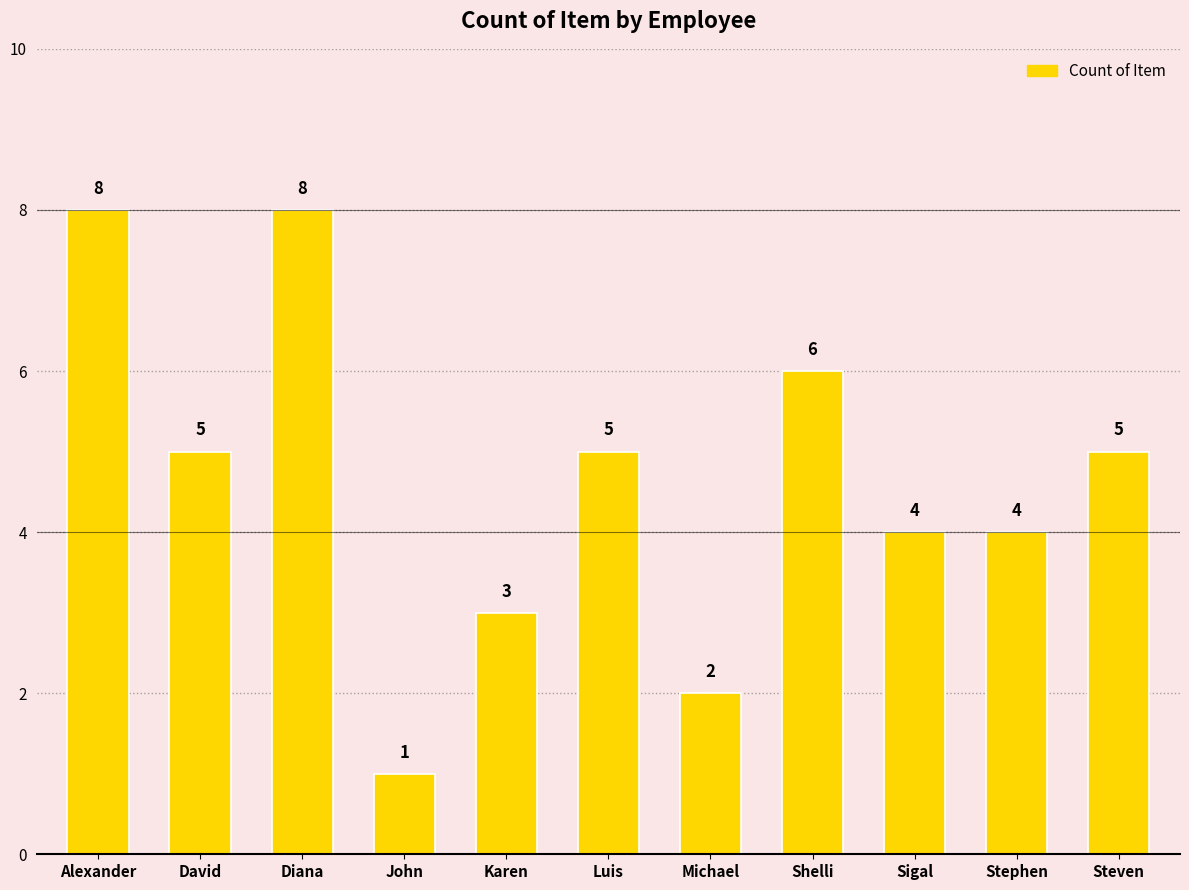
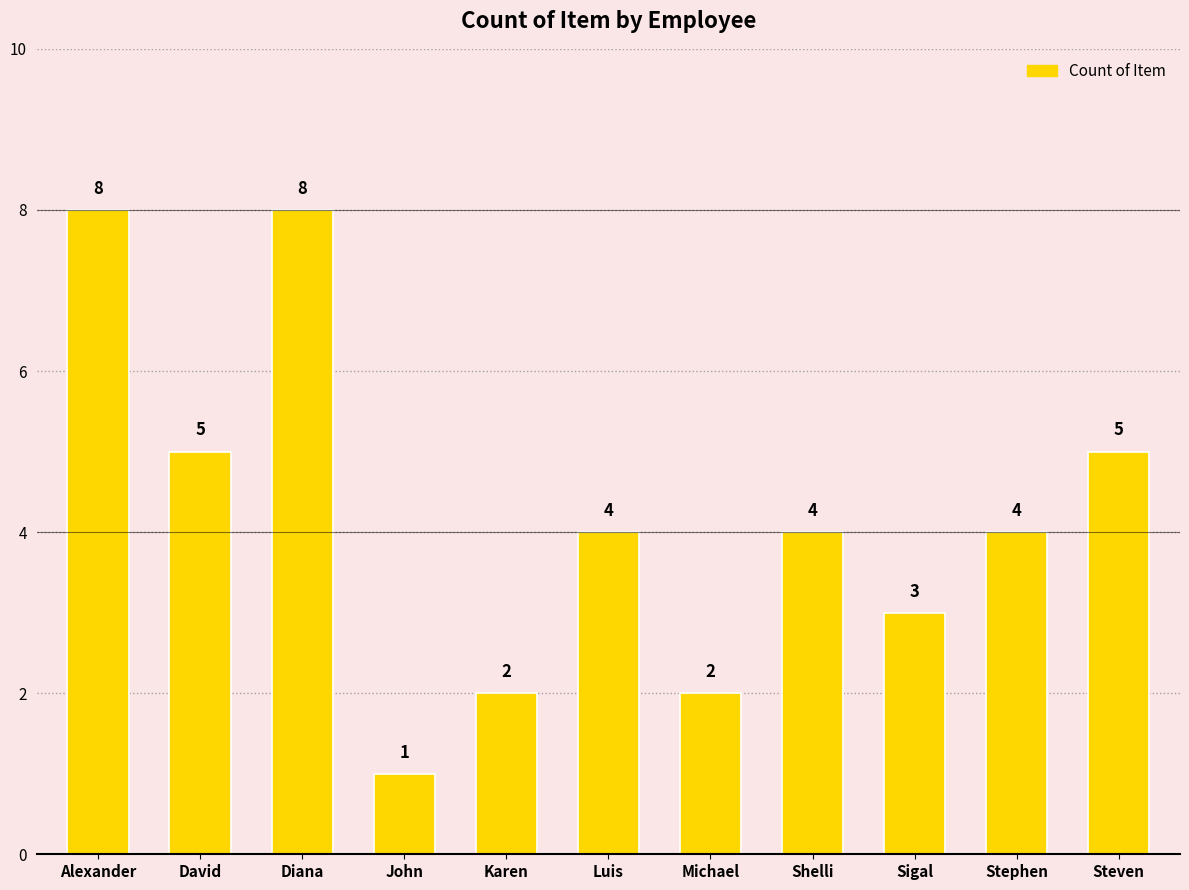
Karen: 3 -> 2
Luis: 5 -> 4
Shelli: 6 -> 4
Sigal: 4 -> 3
